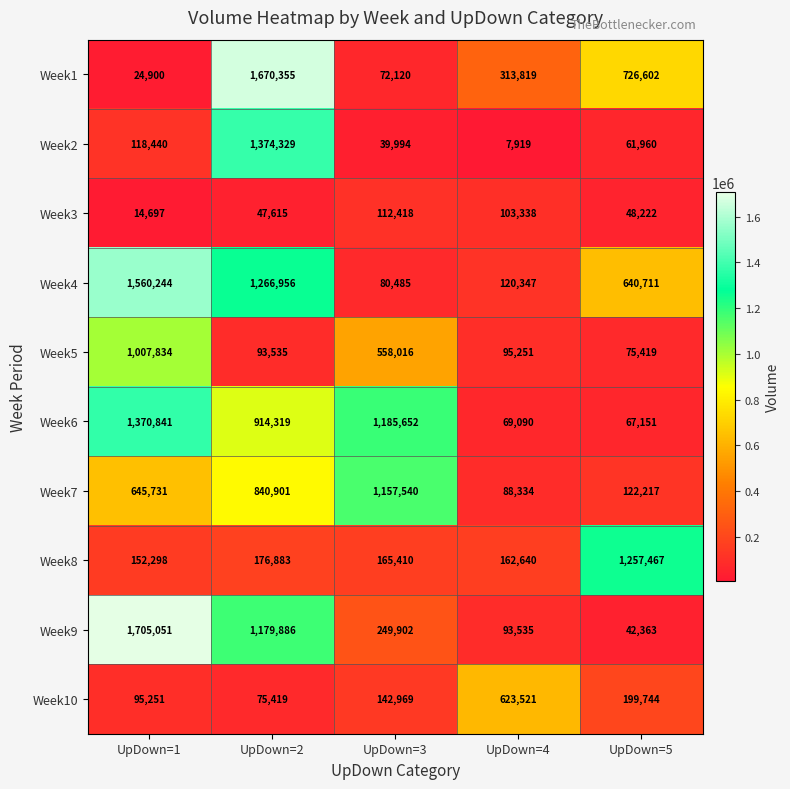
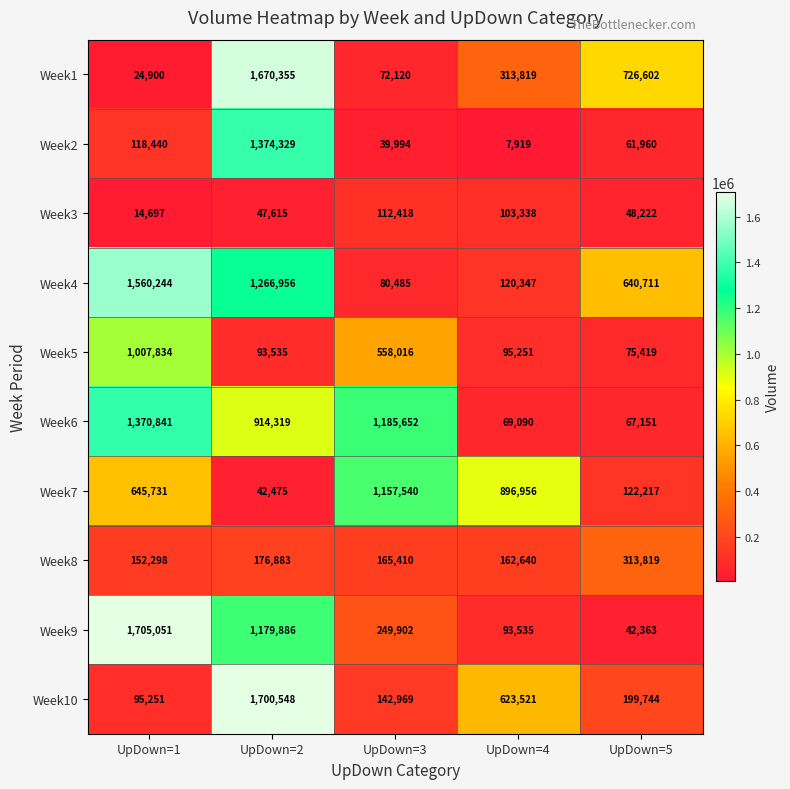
Week7, UpDown=2: 840,901 -> 42,475
Week7, UpDown=4: 88,334 -> 896,956
Week8, UpDown=5: 1,257,467 -> 313,819
Week10, UpDown=2: 75,419 -> 1,700,548
